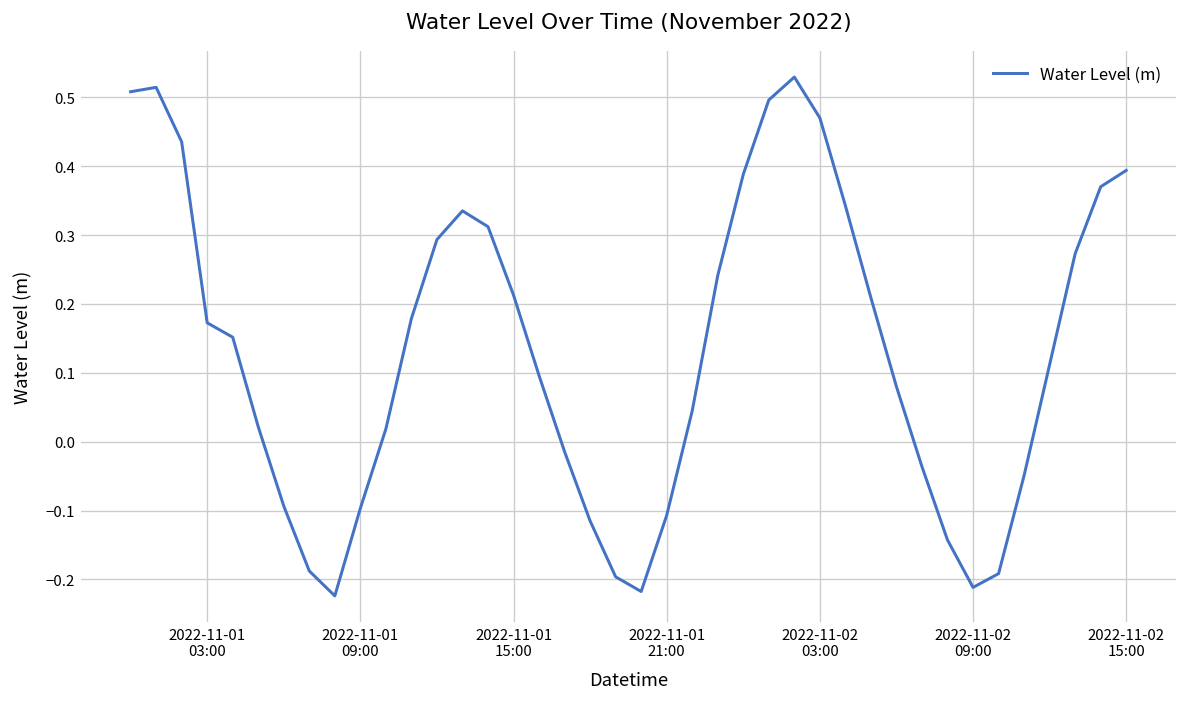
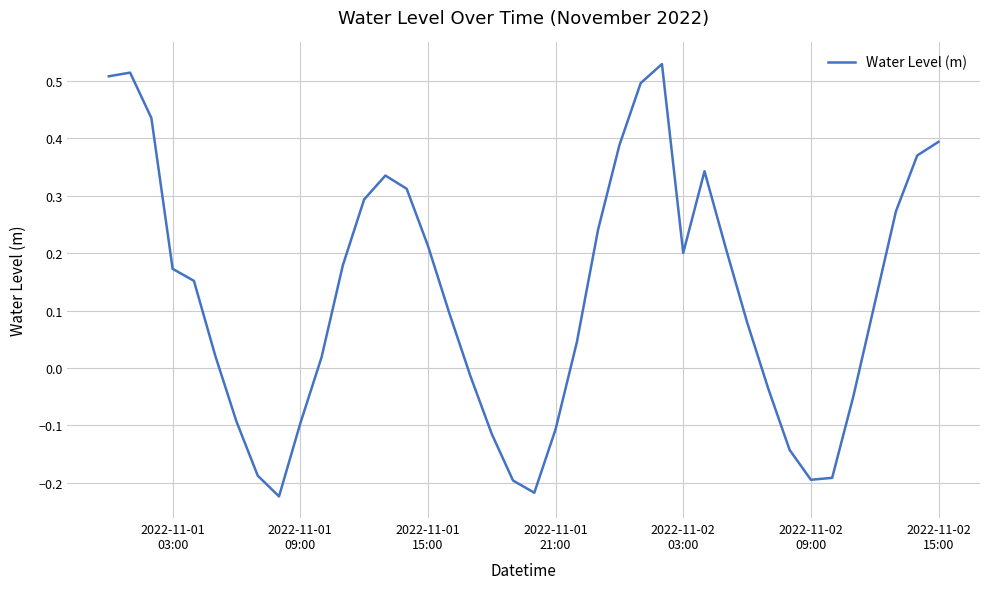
2022-11-02 03:00: 0.47 -> 0.20
2022-11-02 09:00: -0.21 -> -0.19
